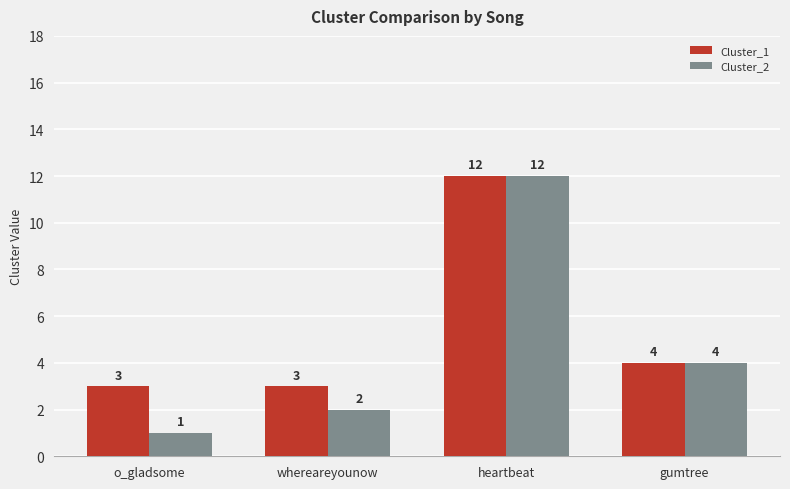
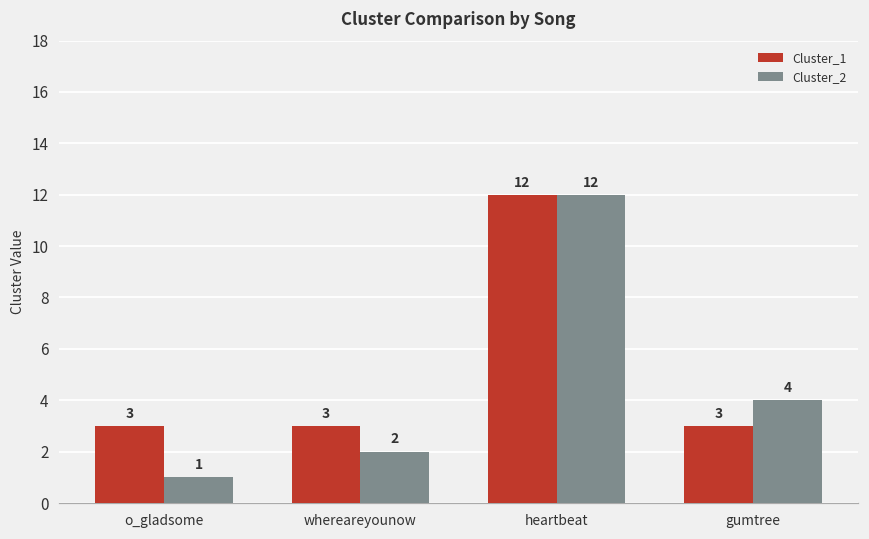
Cluster_1, gumtree: 4 -> 3
